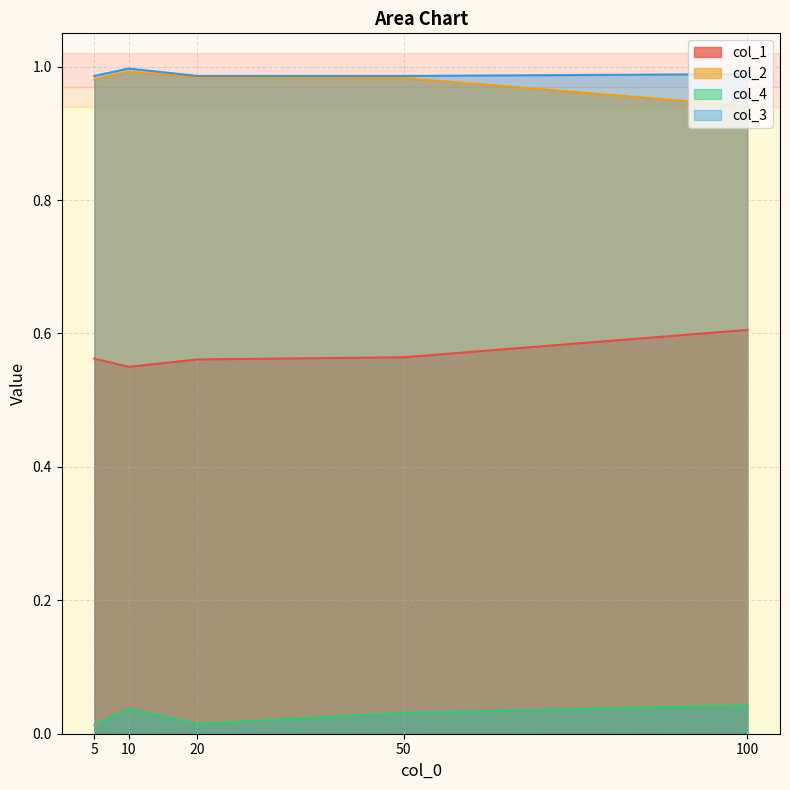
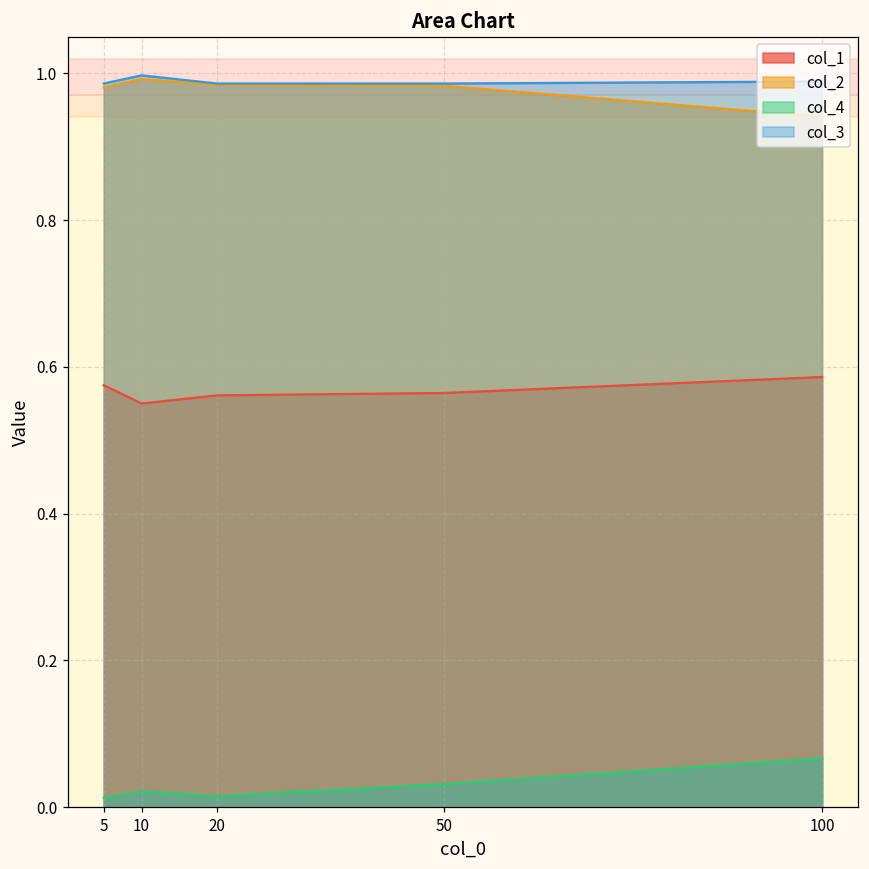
col_1, 5: 0.56 -> 0.57
col_4, 10: 0.04 -> 0.02
col_1, 100: 0.61 -> 0.59
col_4, 100: 0.04 -> 0.07
